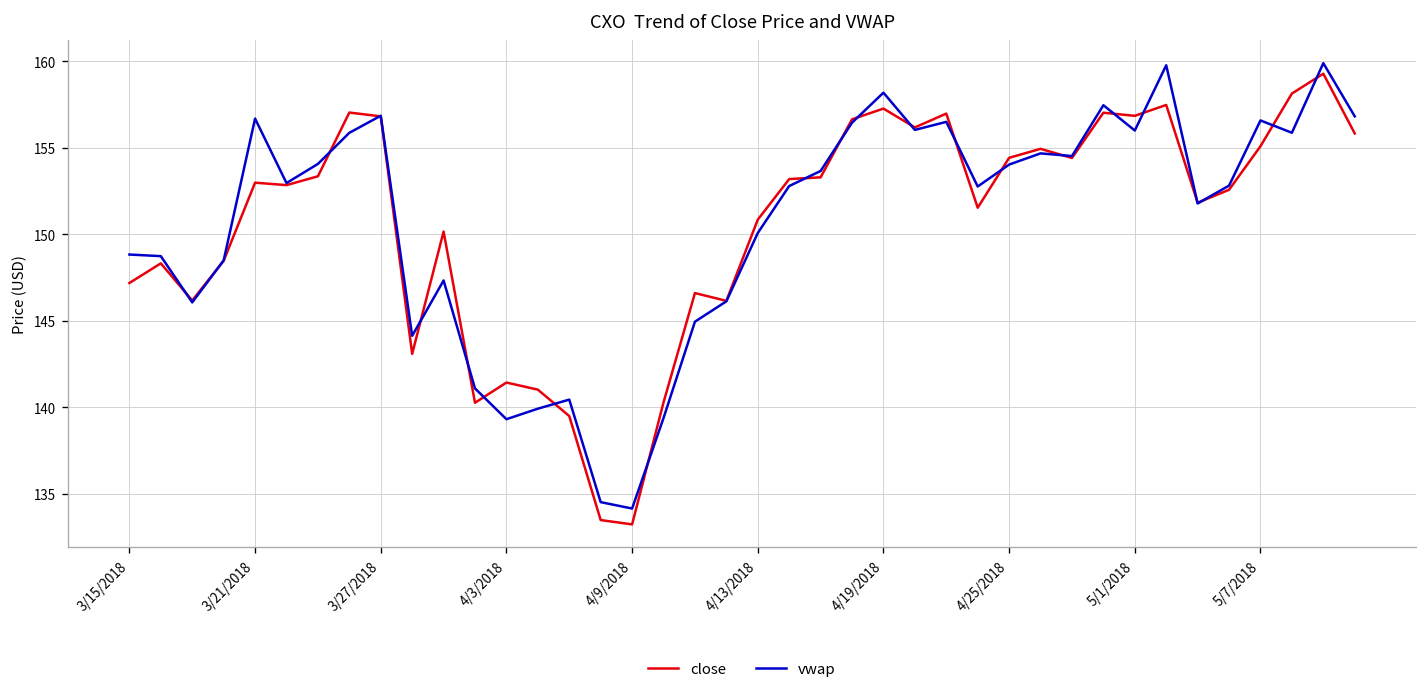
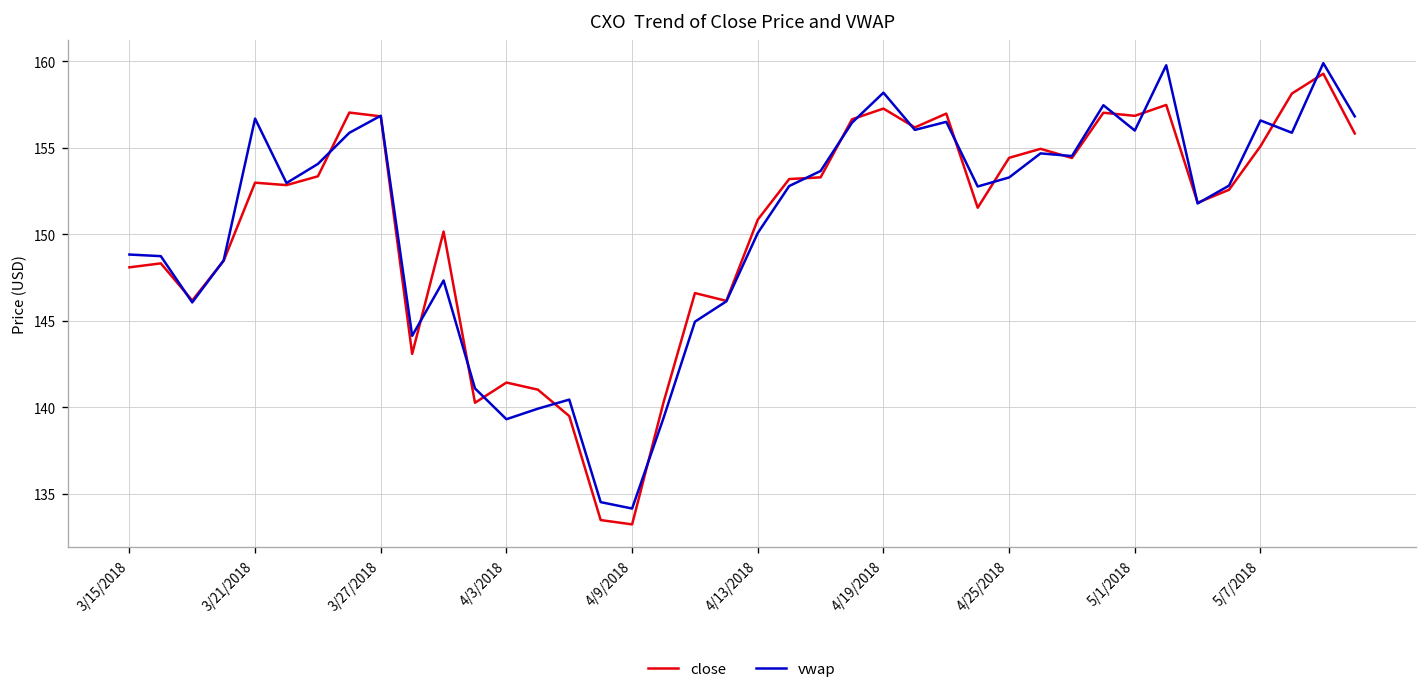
close, 3/15/2018: 147.2 -> 148.1
vwap, 4/25/2018: 154.0 -> 153.3
